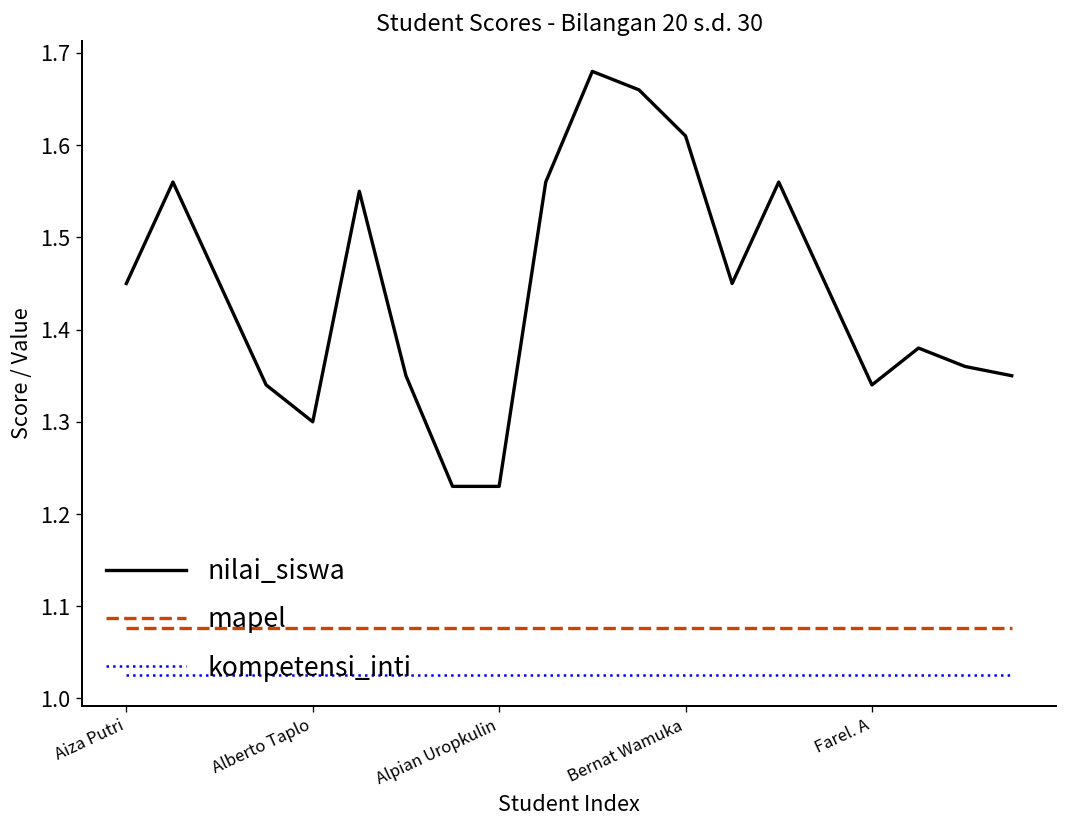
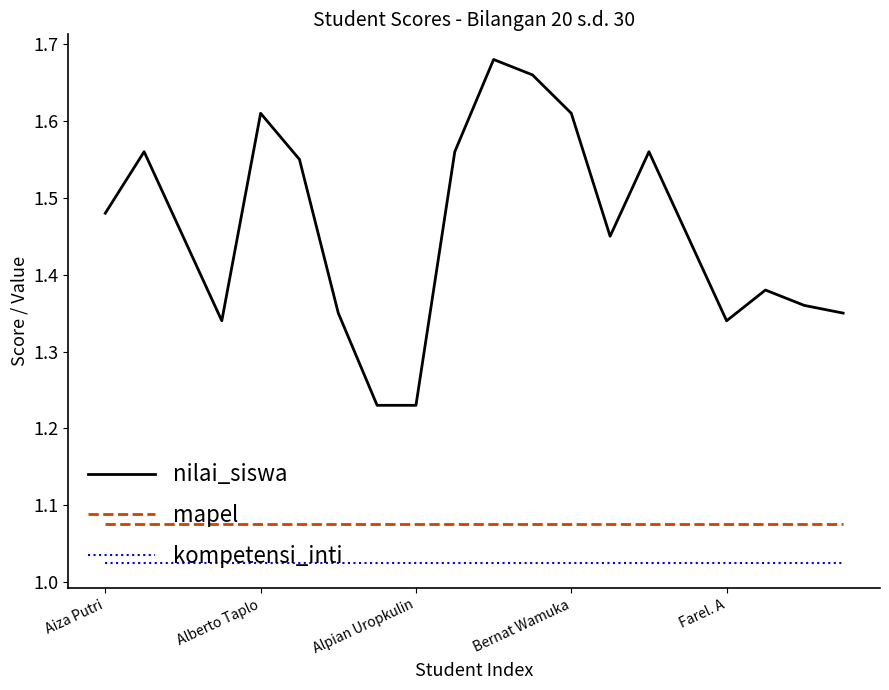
nilai_siswa, Aiza Putri: 1.45 -> 1.48
nilai_siswa, Alberto Taplo: 1.30 -> 1.61
